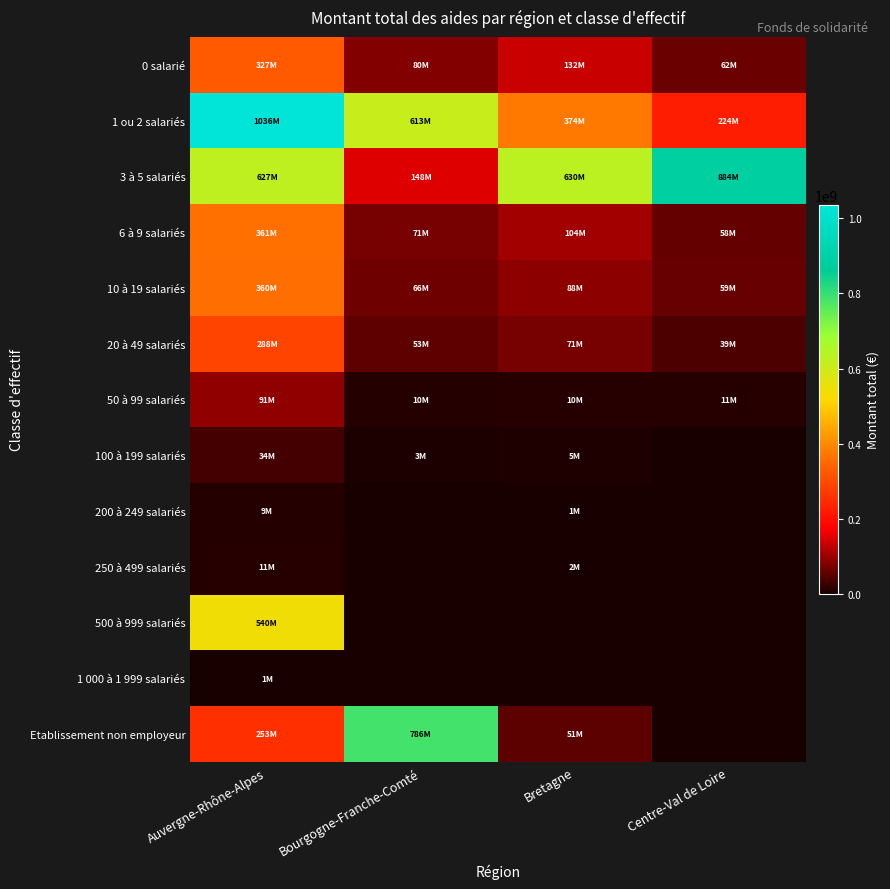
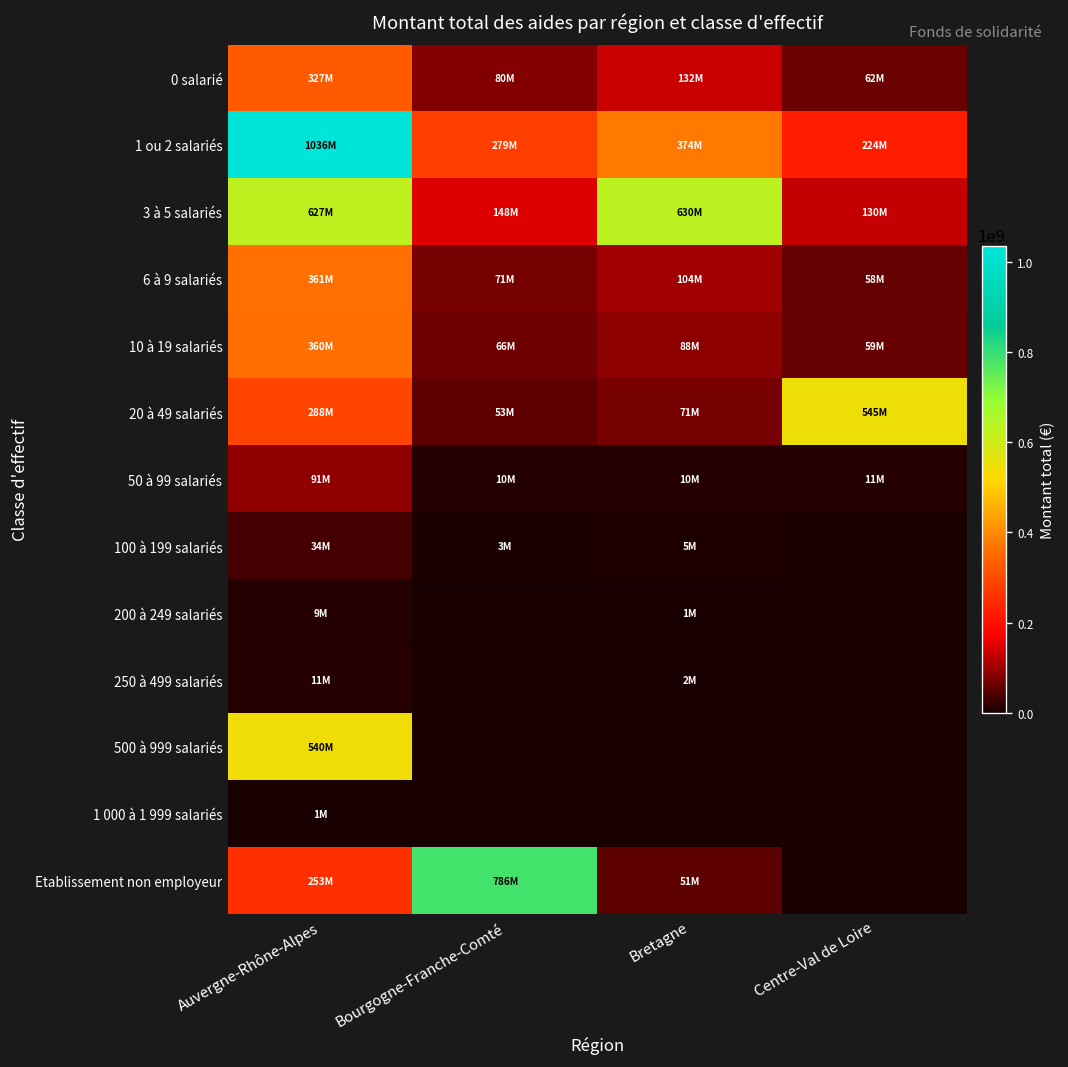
1 ou 2 salariés, Bourgogne-Franche-Comté: 613M -> 279M
3 à 5 salariés, Centre-Val de Loire: 884M -> 130M
20 à 49 salariés, Centre-Val de Loire: 39M -> 545M
